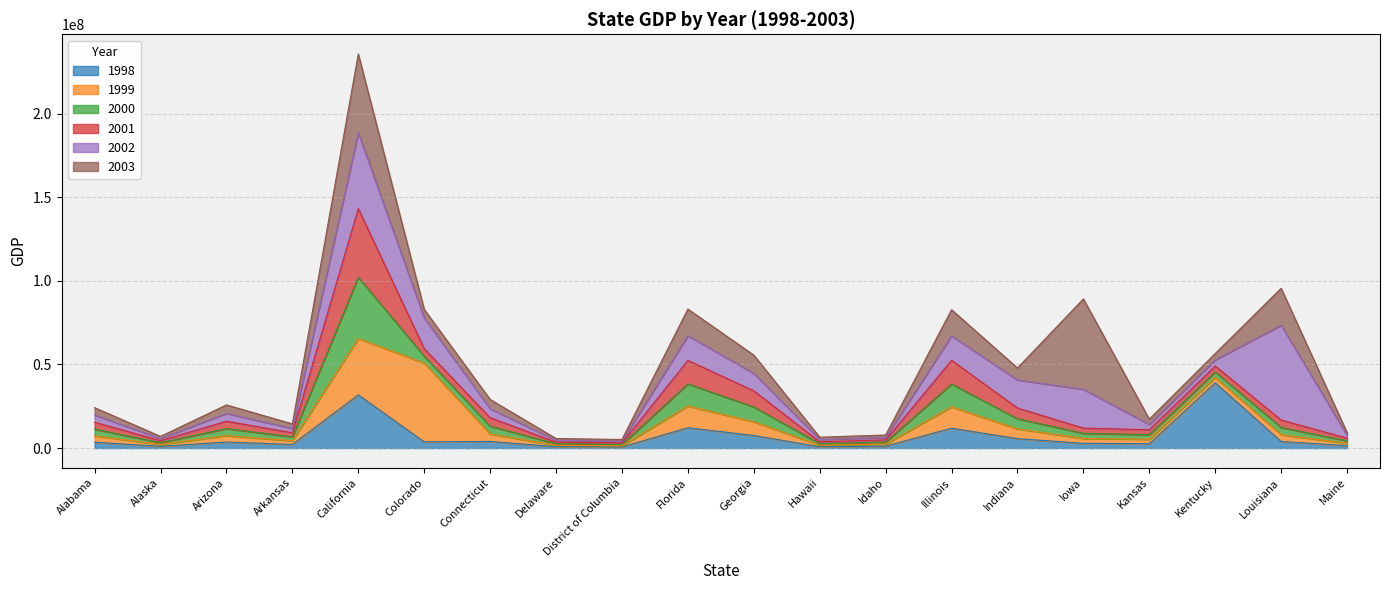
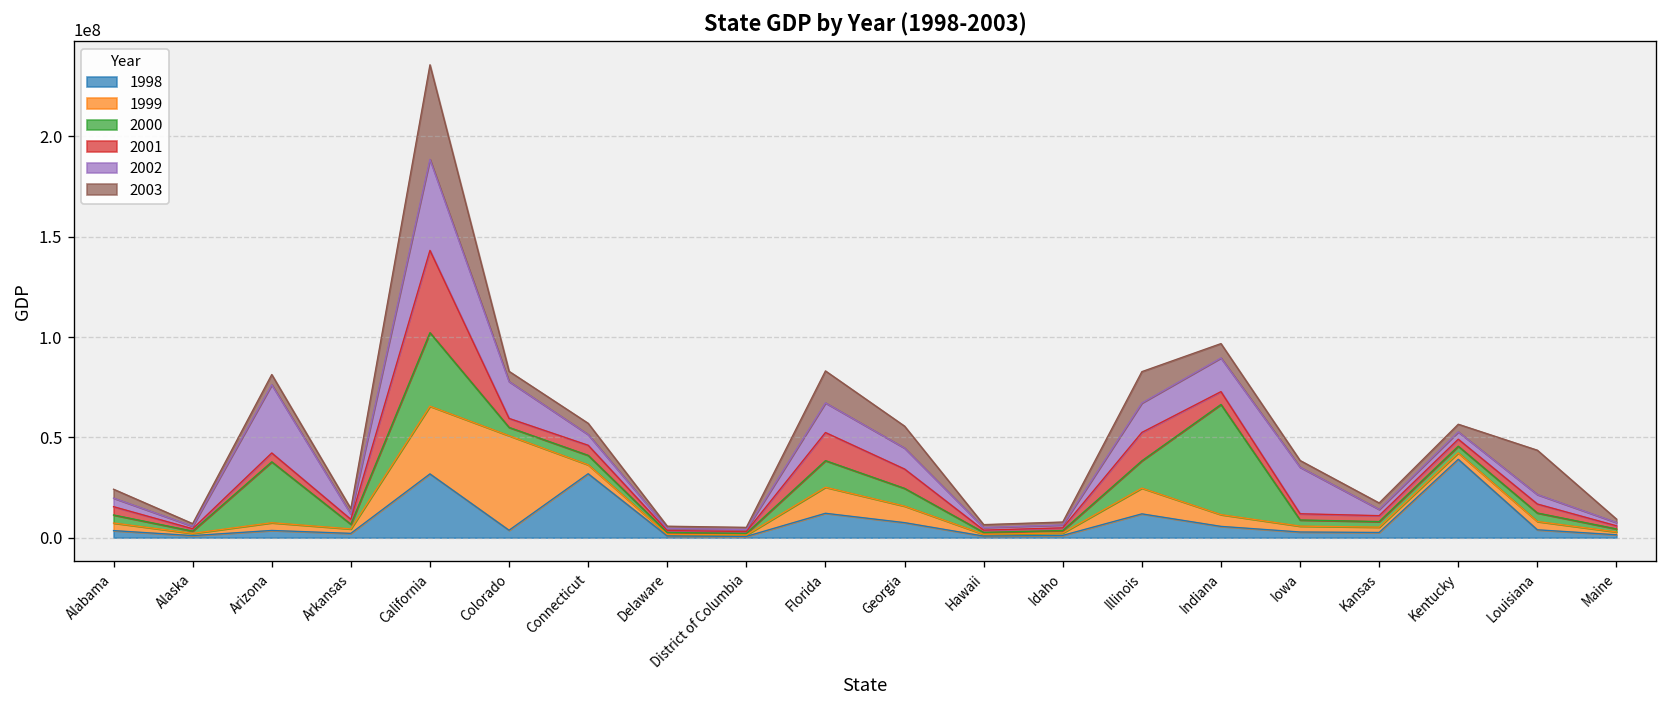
2000, Arizona: 4000000 -> 30000000
2002, Arizona: 5000000 -> 34000000
1998, Connecticut: 4000000 -> 32000000
2000, Indiana: 6000000 -> 55000000
2003, Iowa: 54000000 -> 3000000
2002, Louisiana: 57000000 -> 5000000
